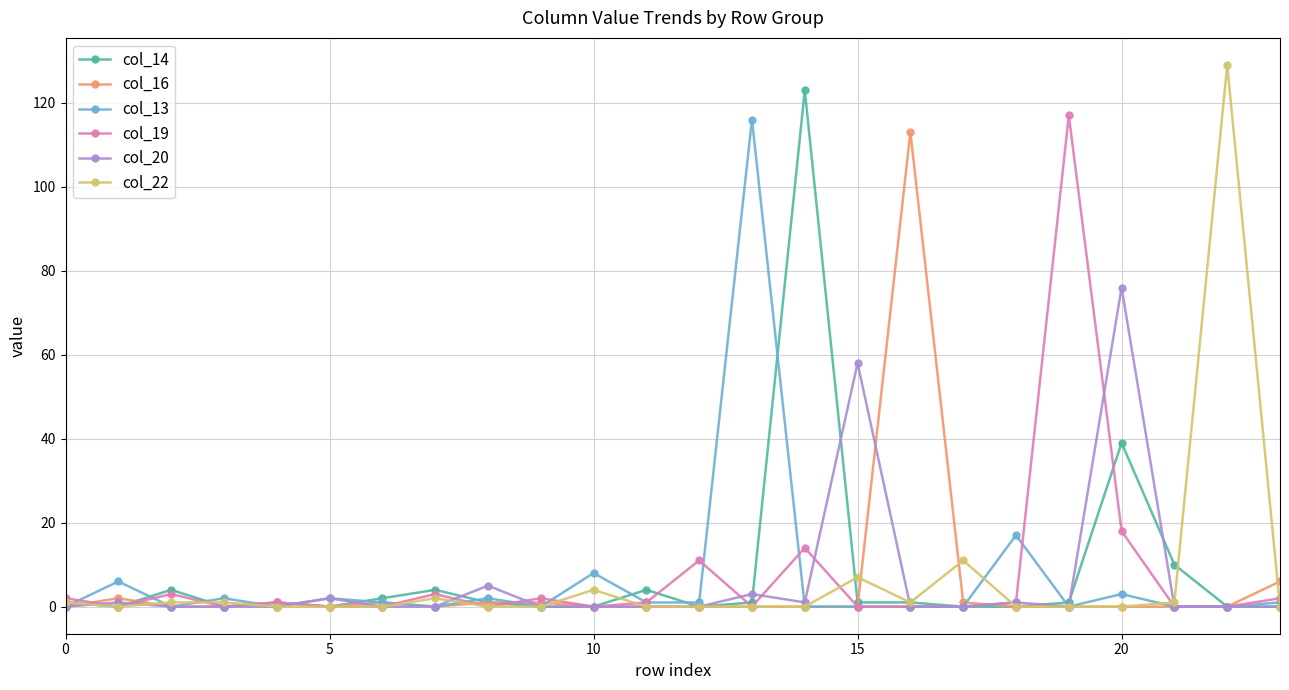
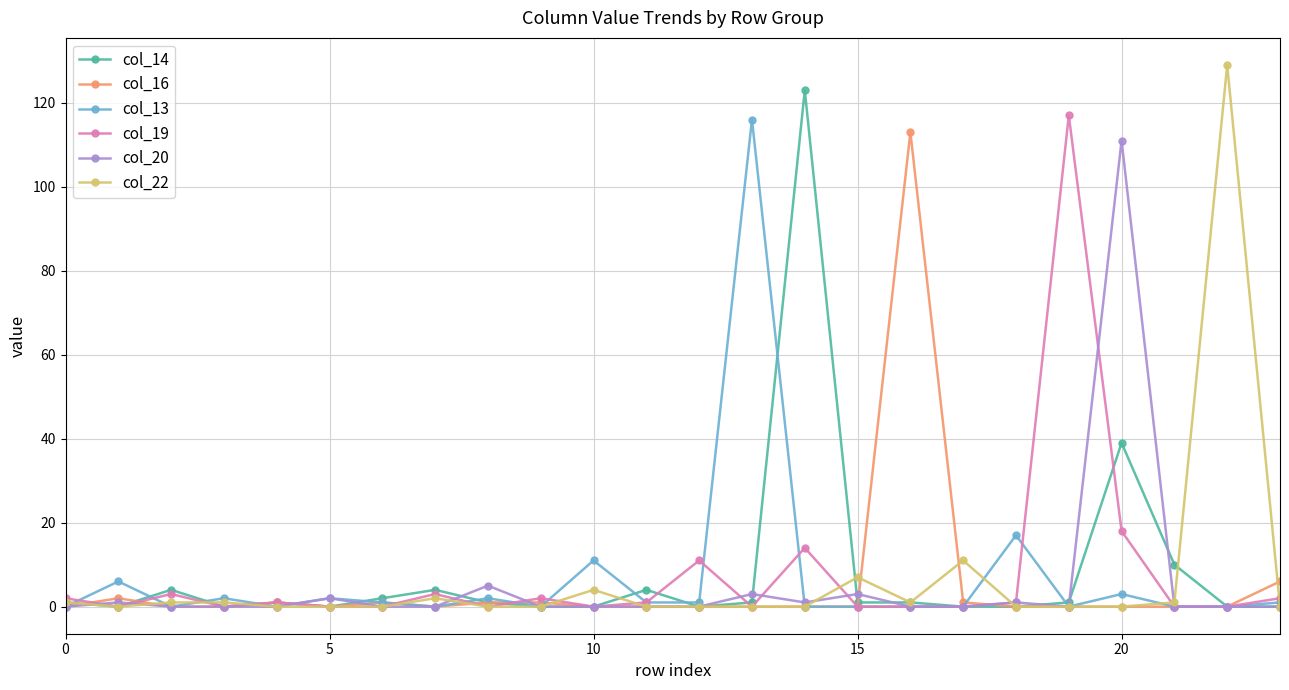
col_13, 10: 8 -> 11
col_20, 15: 58 -> 3
col_20, 20: 76 -> 111
